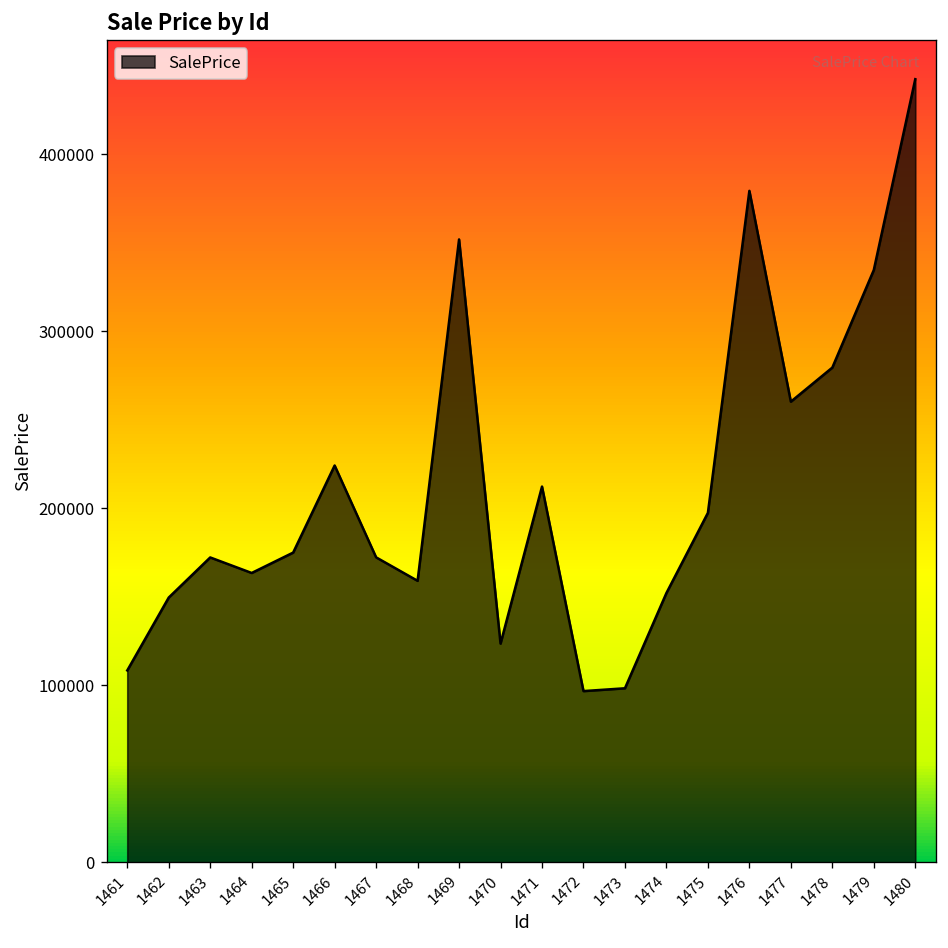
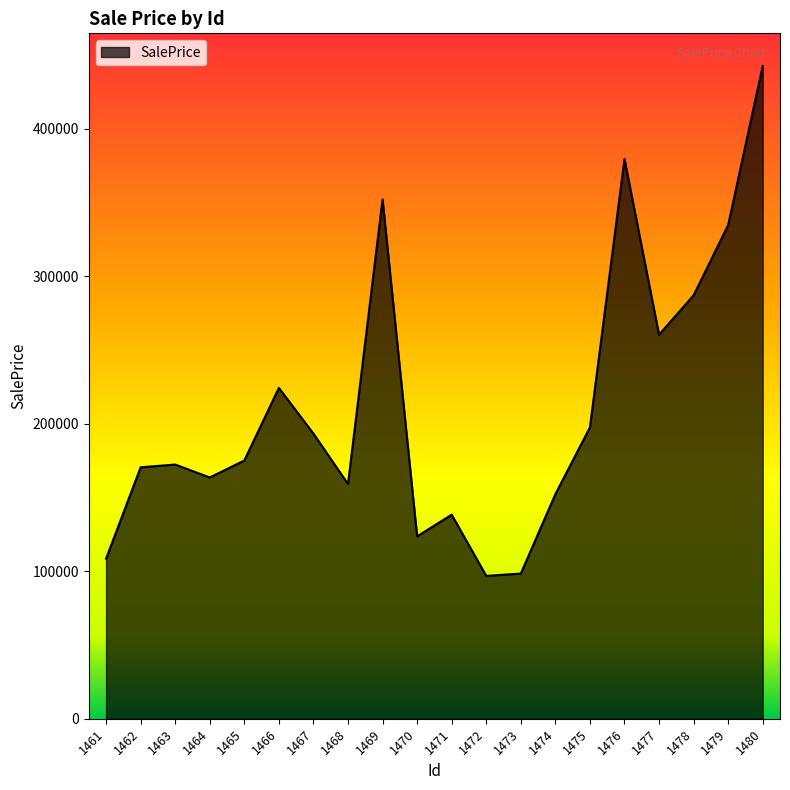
1462: 150000 -> 170000
1467: 172000 -> 193000
1471: 212000 -> 138000
1478: 280000 -> 287000
